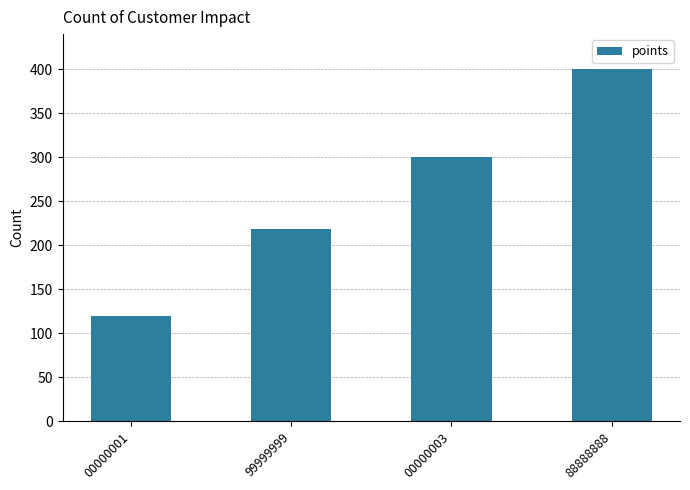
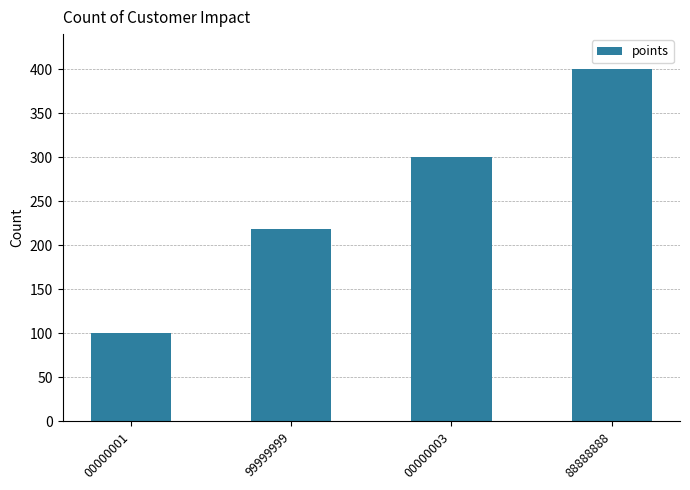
00000001: 120 -> 100
